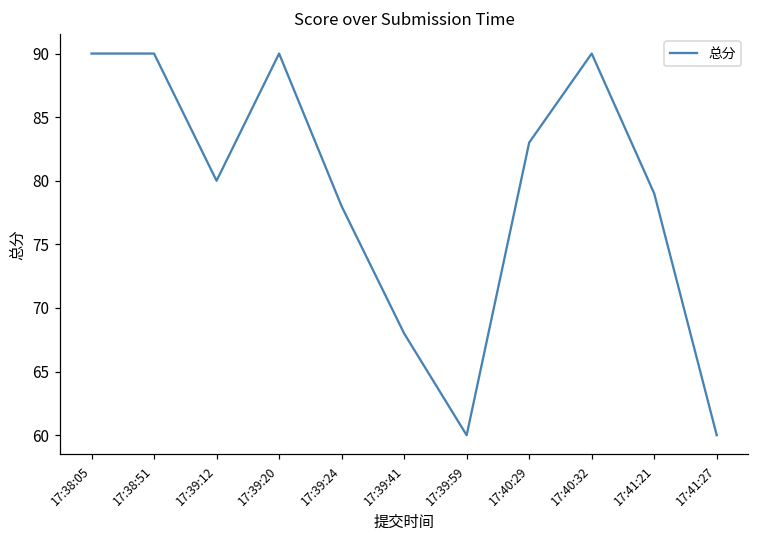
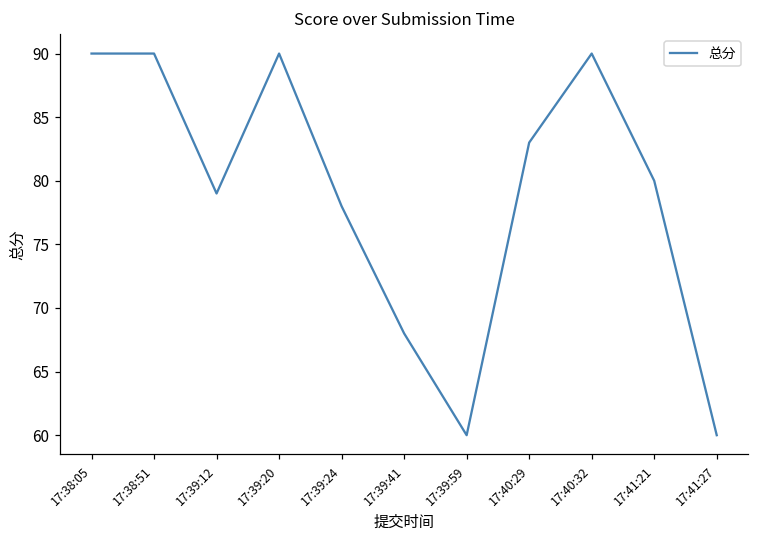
17:39:12: 80 -> 79
17:41:21: 79 -> 80
